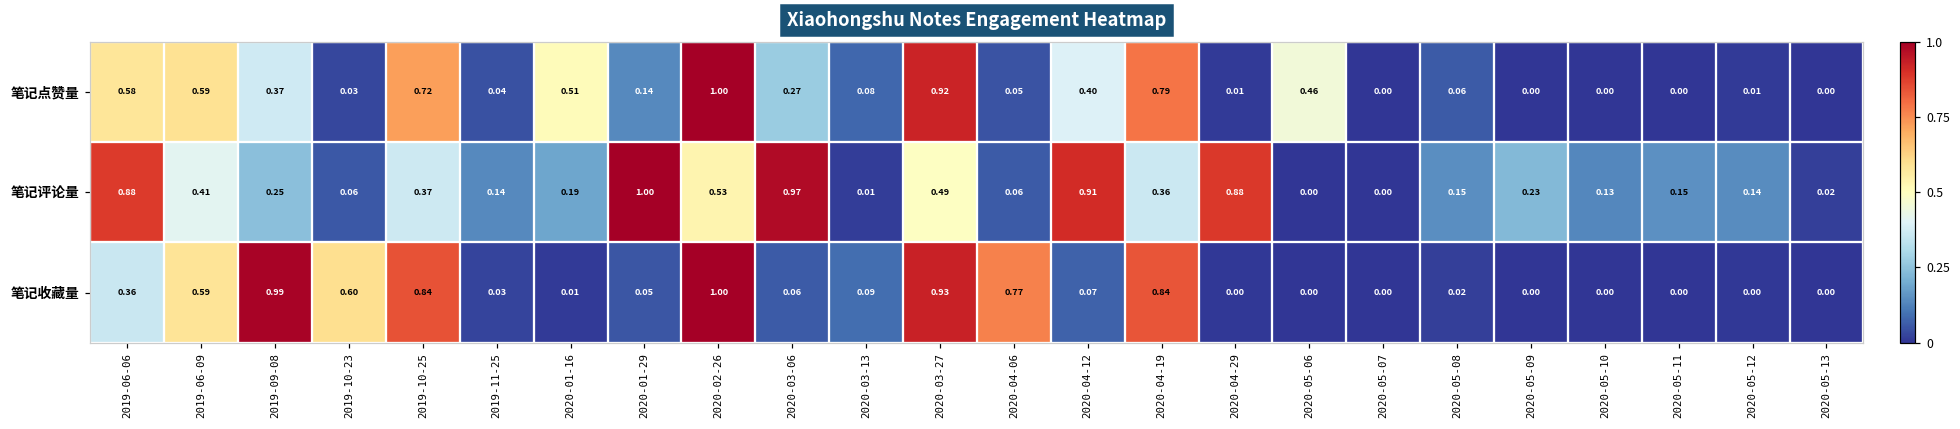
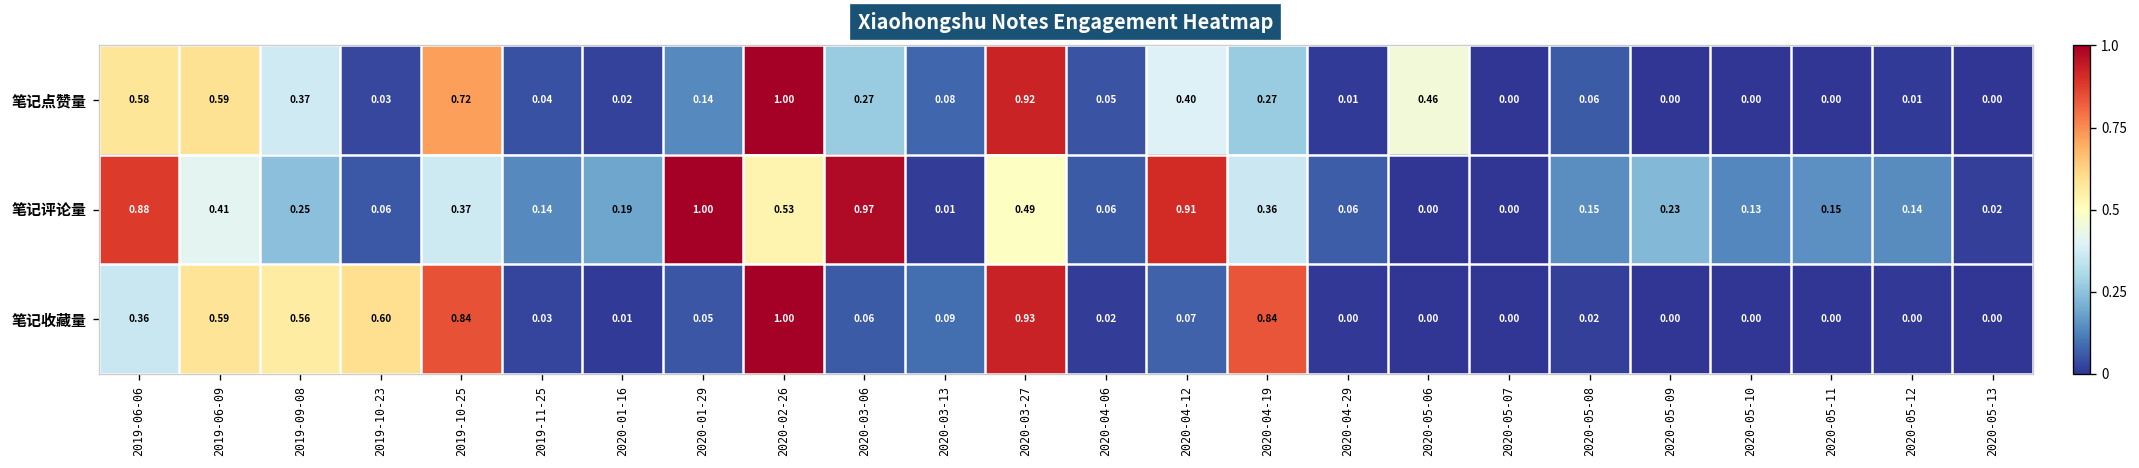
笔记点赞量, 2020-01-16: 0.51 -> 0.02
笔记点赞量, 2020-04-19: 0.79 -> 0.27
笔记评论量, 2020-04-29: 0.88 -> 0.06
笔记收藏量, 2019-09-08: 0.99 -> 0.56
笔记收藏量, 2020-04-06: 0.77 -> 0.02
